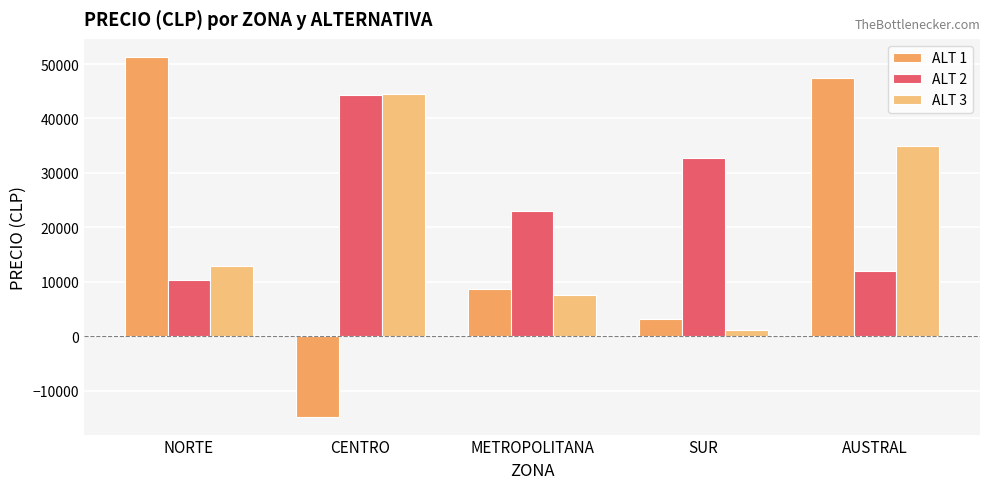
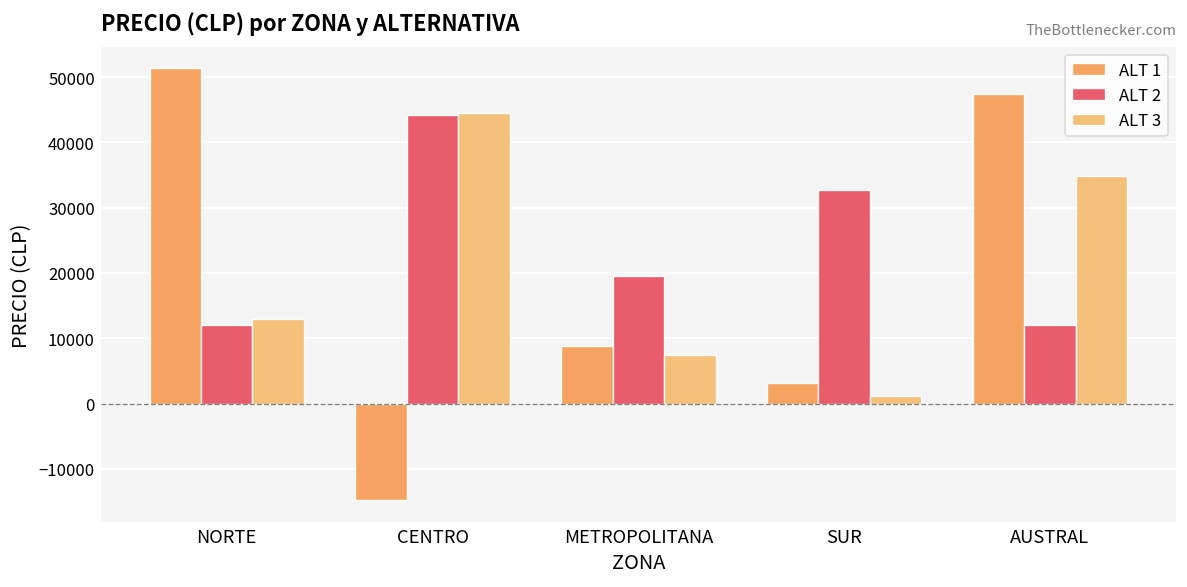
ALT 2, NORTE: 10000 -> 12000
ALT 2, METROPOLITANA: 23000 -> 20000
